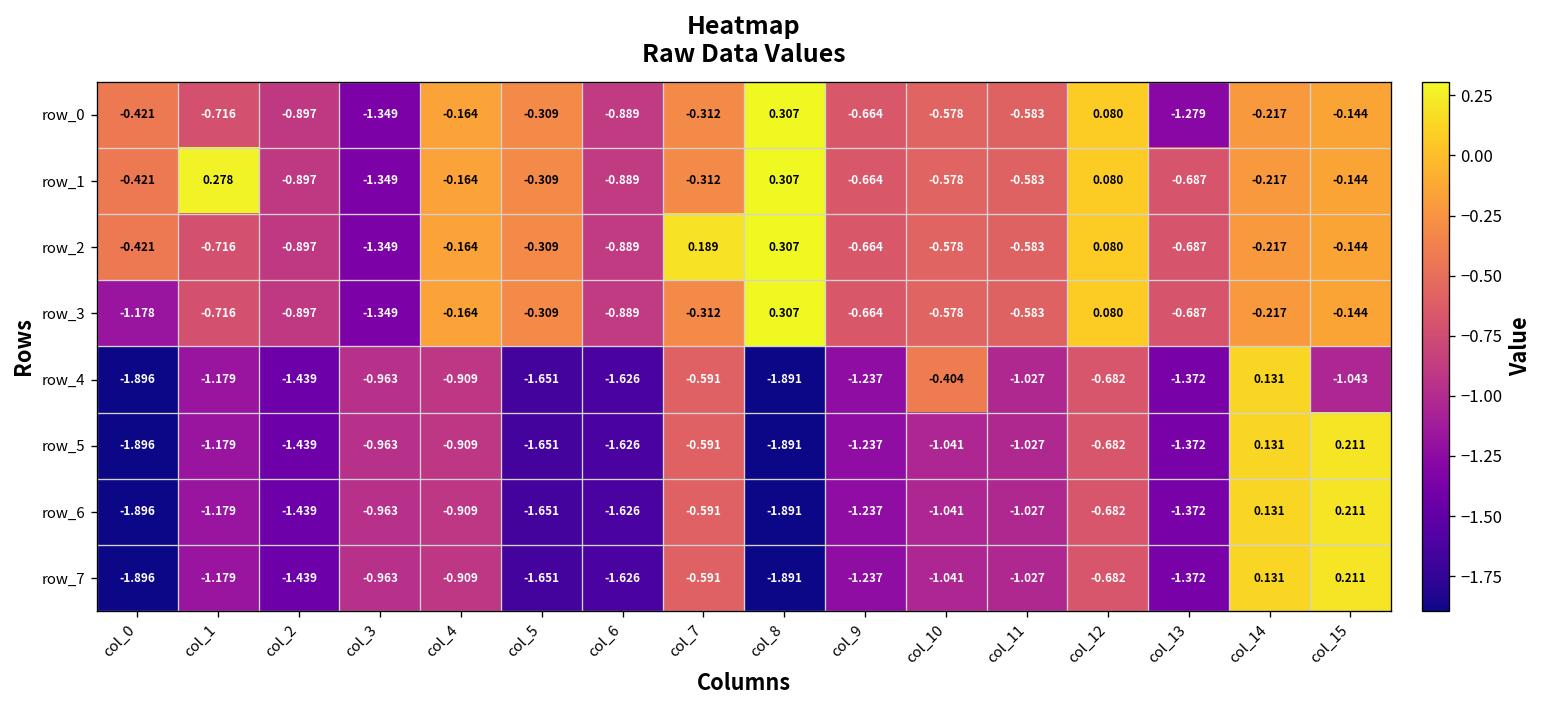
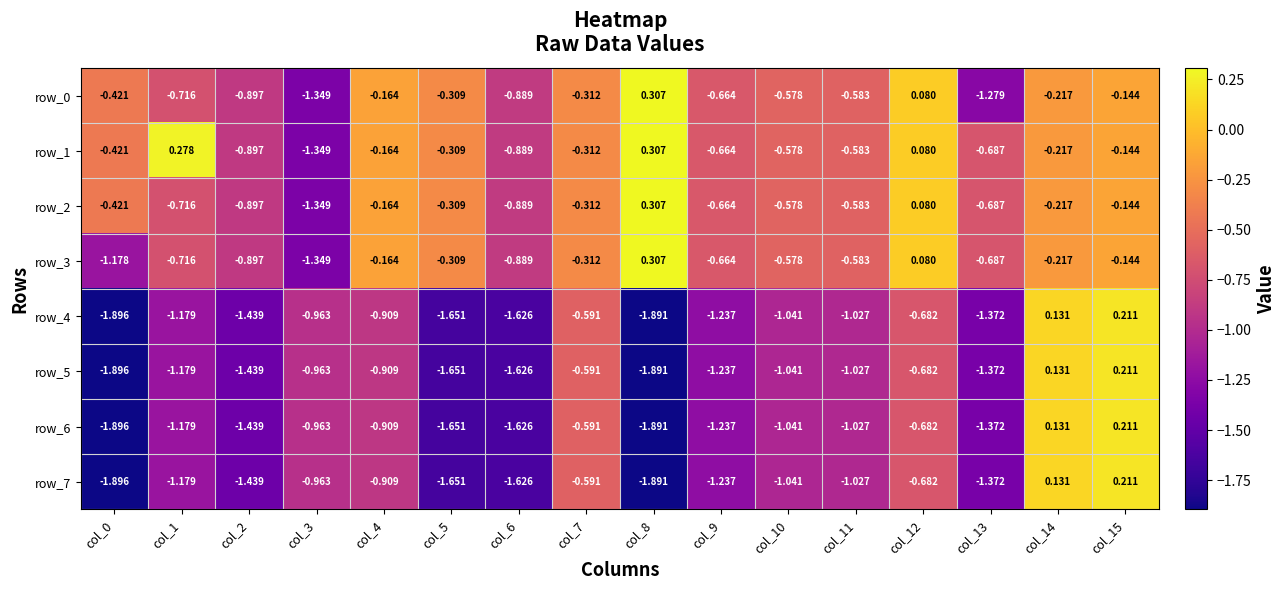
row_2, col_7: 0.189 -> -0.312
row_4, col_10: -0.404 -> -1.041
row_4, col_15: -1.043 -> 0.211
